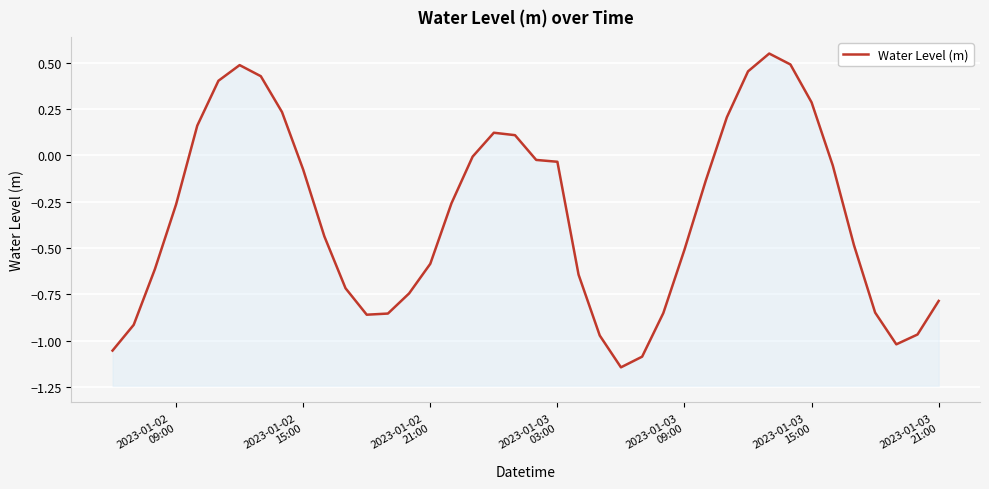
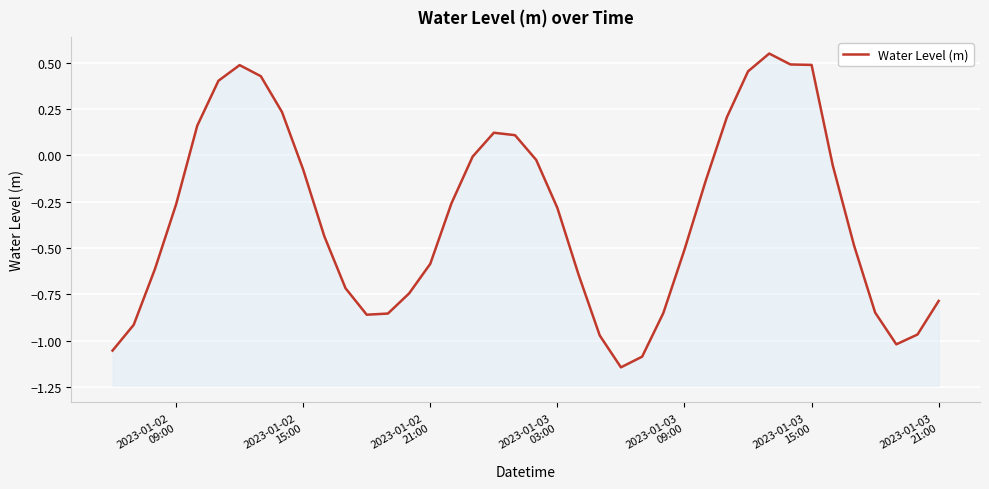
2023-01-03 03:00: -0.03 -> -0.28
2023-01-03 15:00: 0.29 -> 0.49
